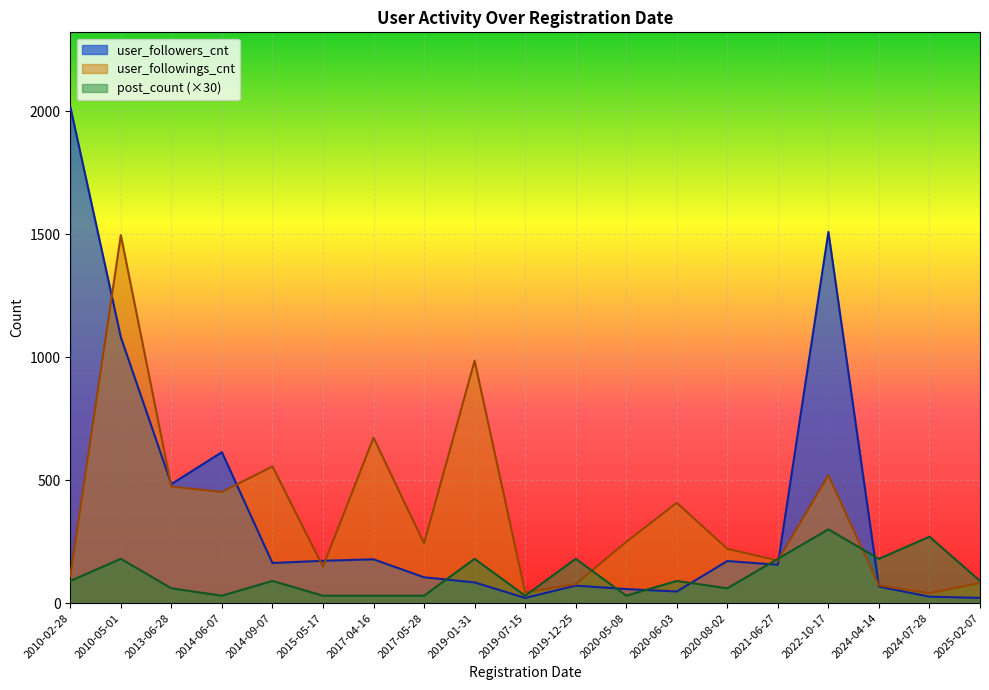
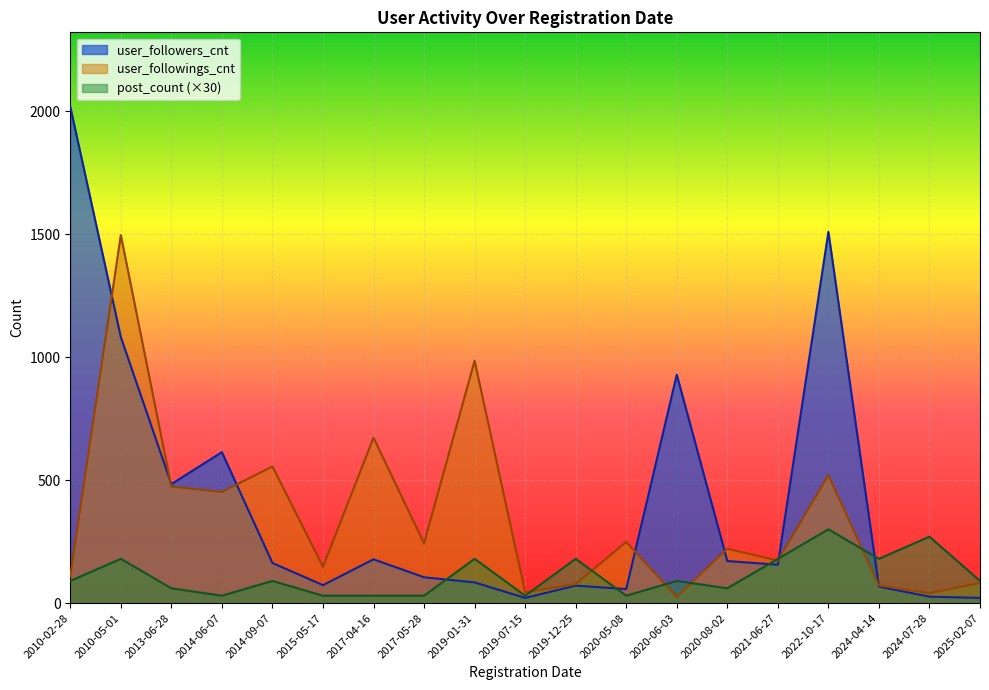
user_followers_cnt, 2015-05-17: 170 -> 70
user_followers_cnt, 2020-06-03: 50 -> 930
user_followings_cnt, 2020-06-03: 410 -> 30
